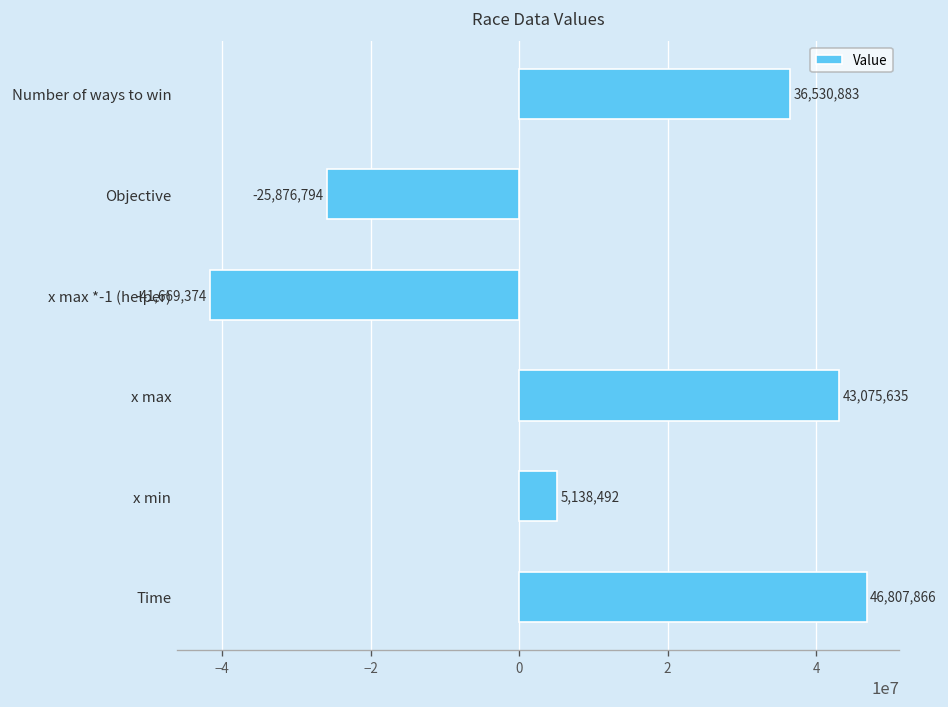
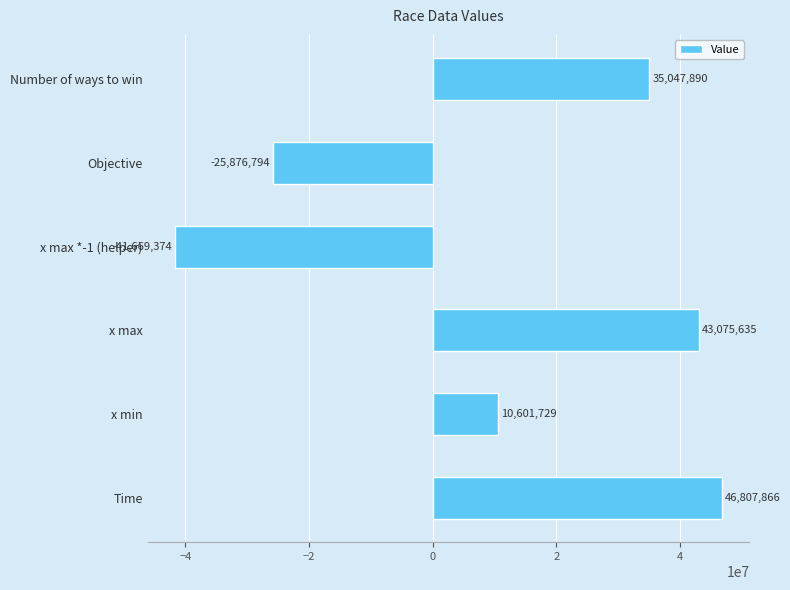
Number of ways to win: 36,530,883 -> 35,047,890
x min: 5,138,492 -> 10,601,729
